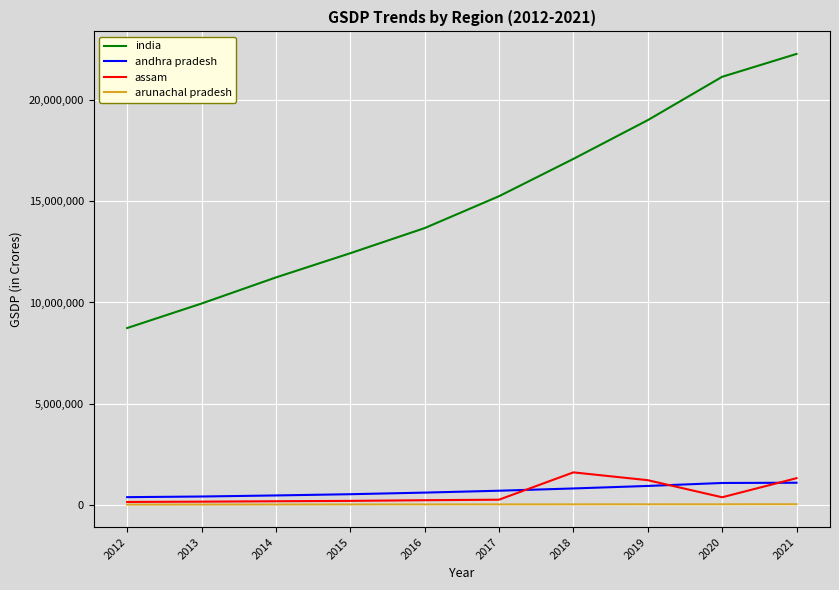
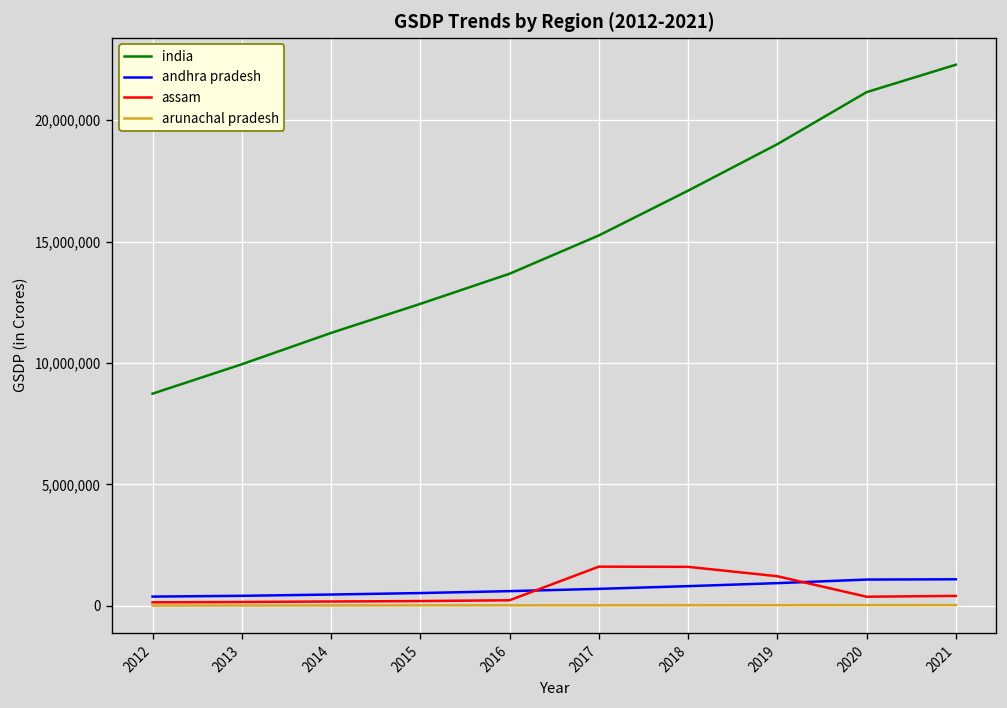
assam, 2017: 300,000 -> 1,600,000
assam, 2021: 1,300,000 -> 400,000
